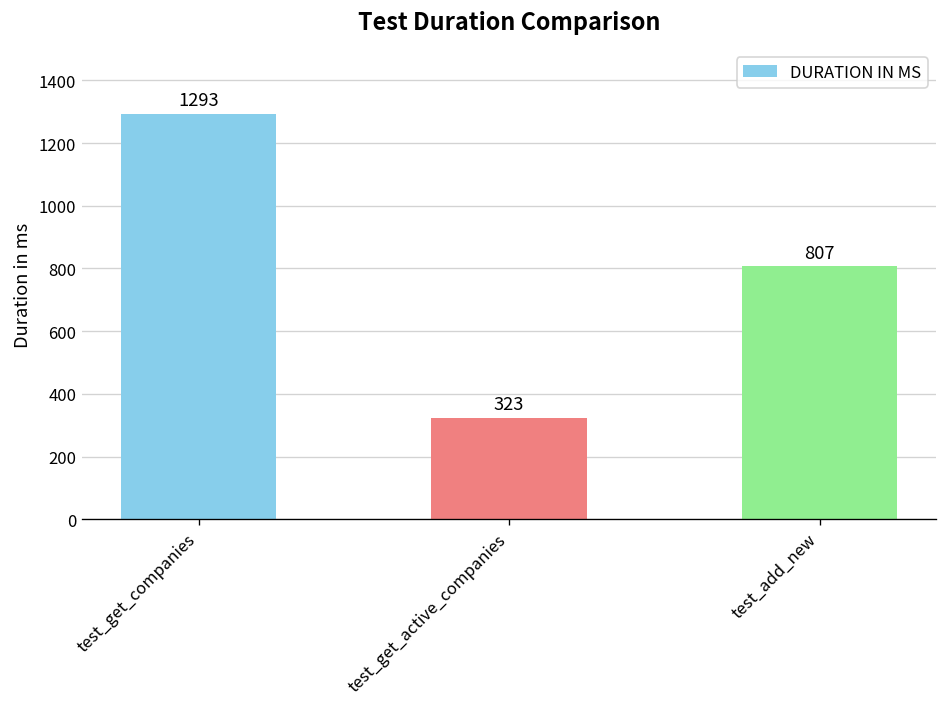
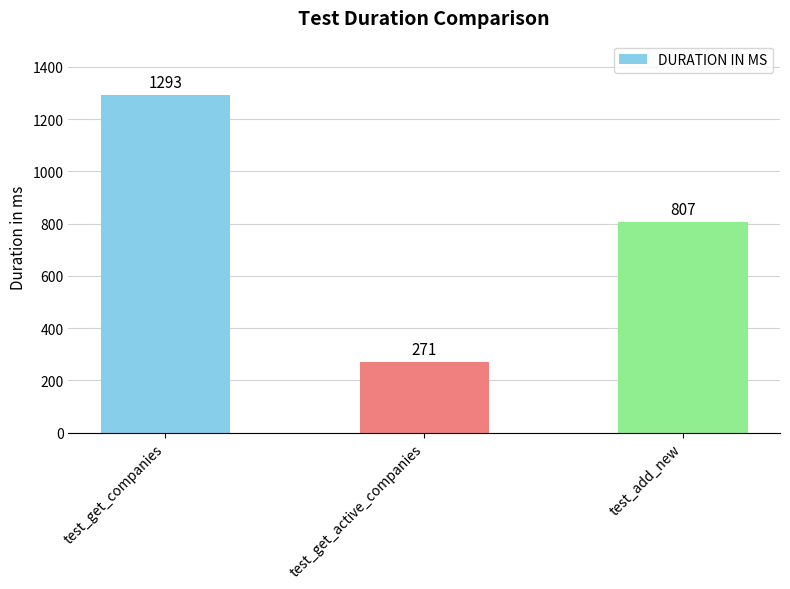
test_get_active_companies: 323 -> 271
